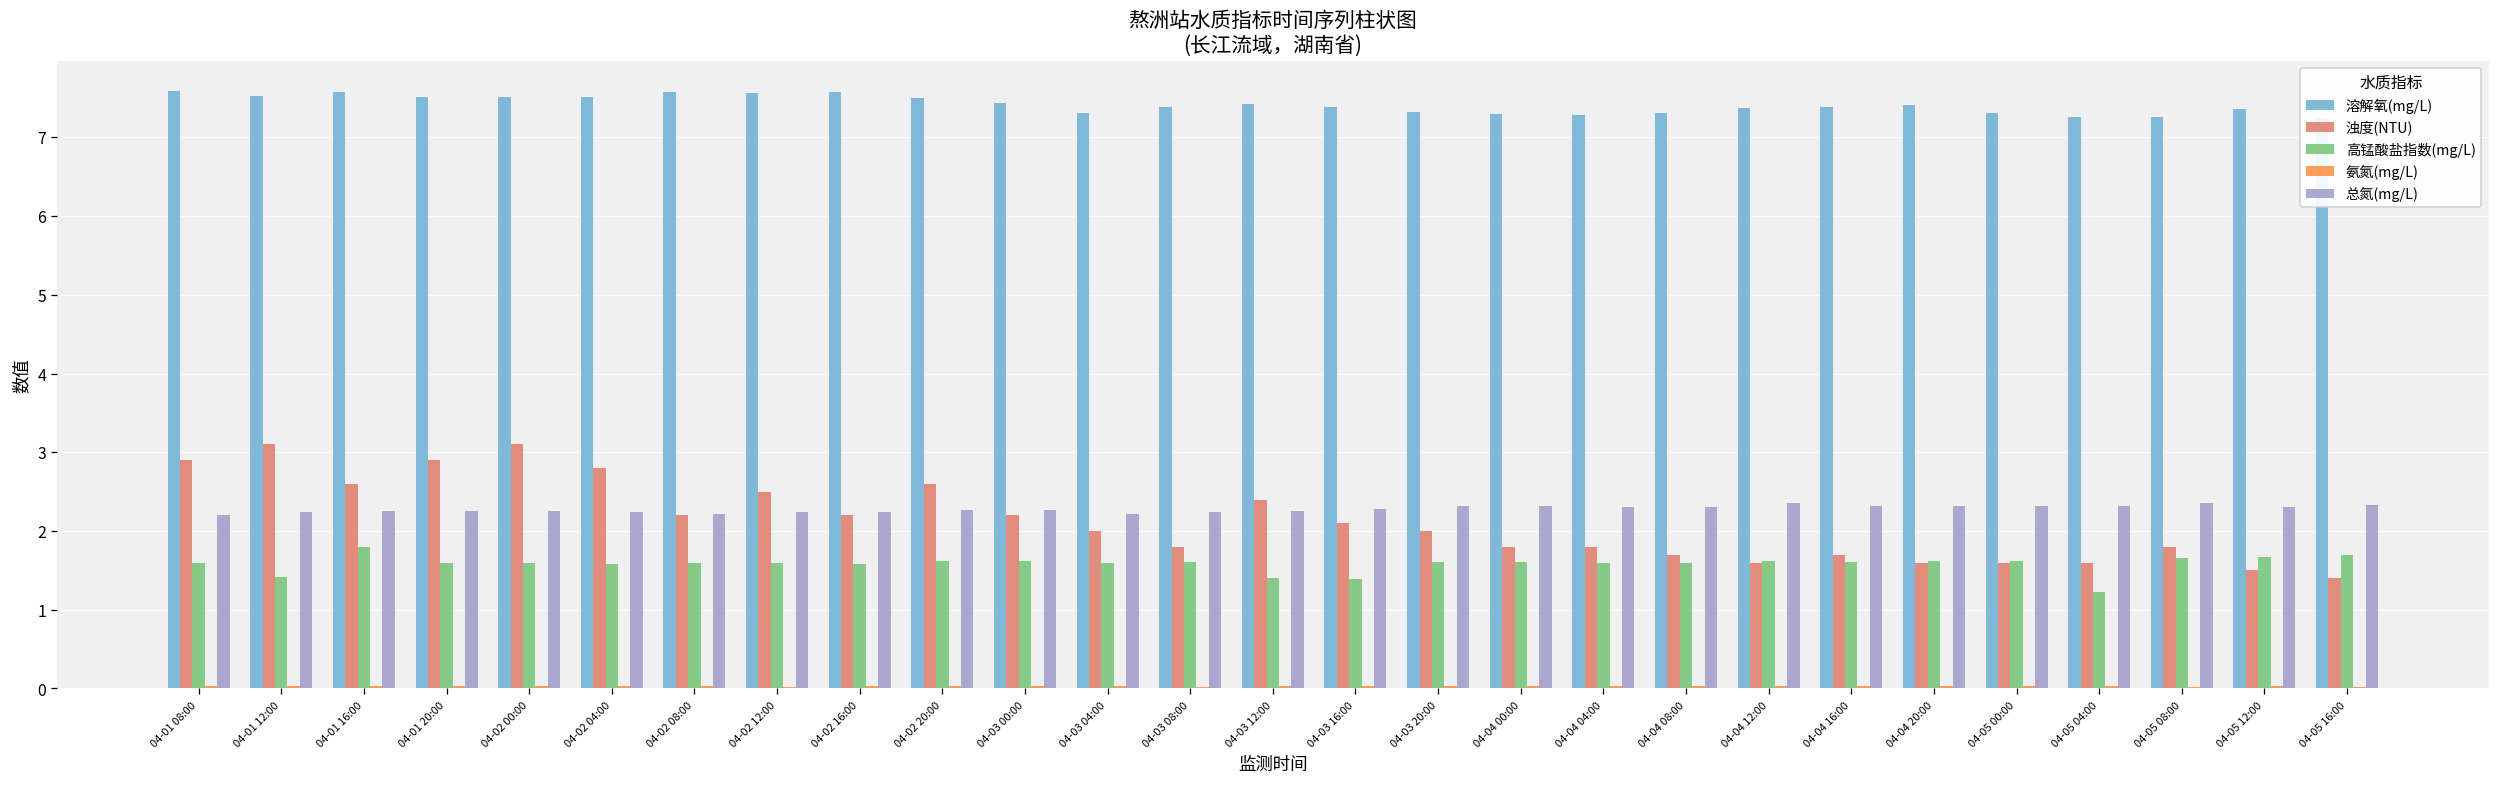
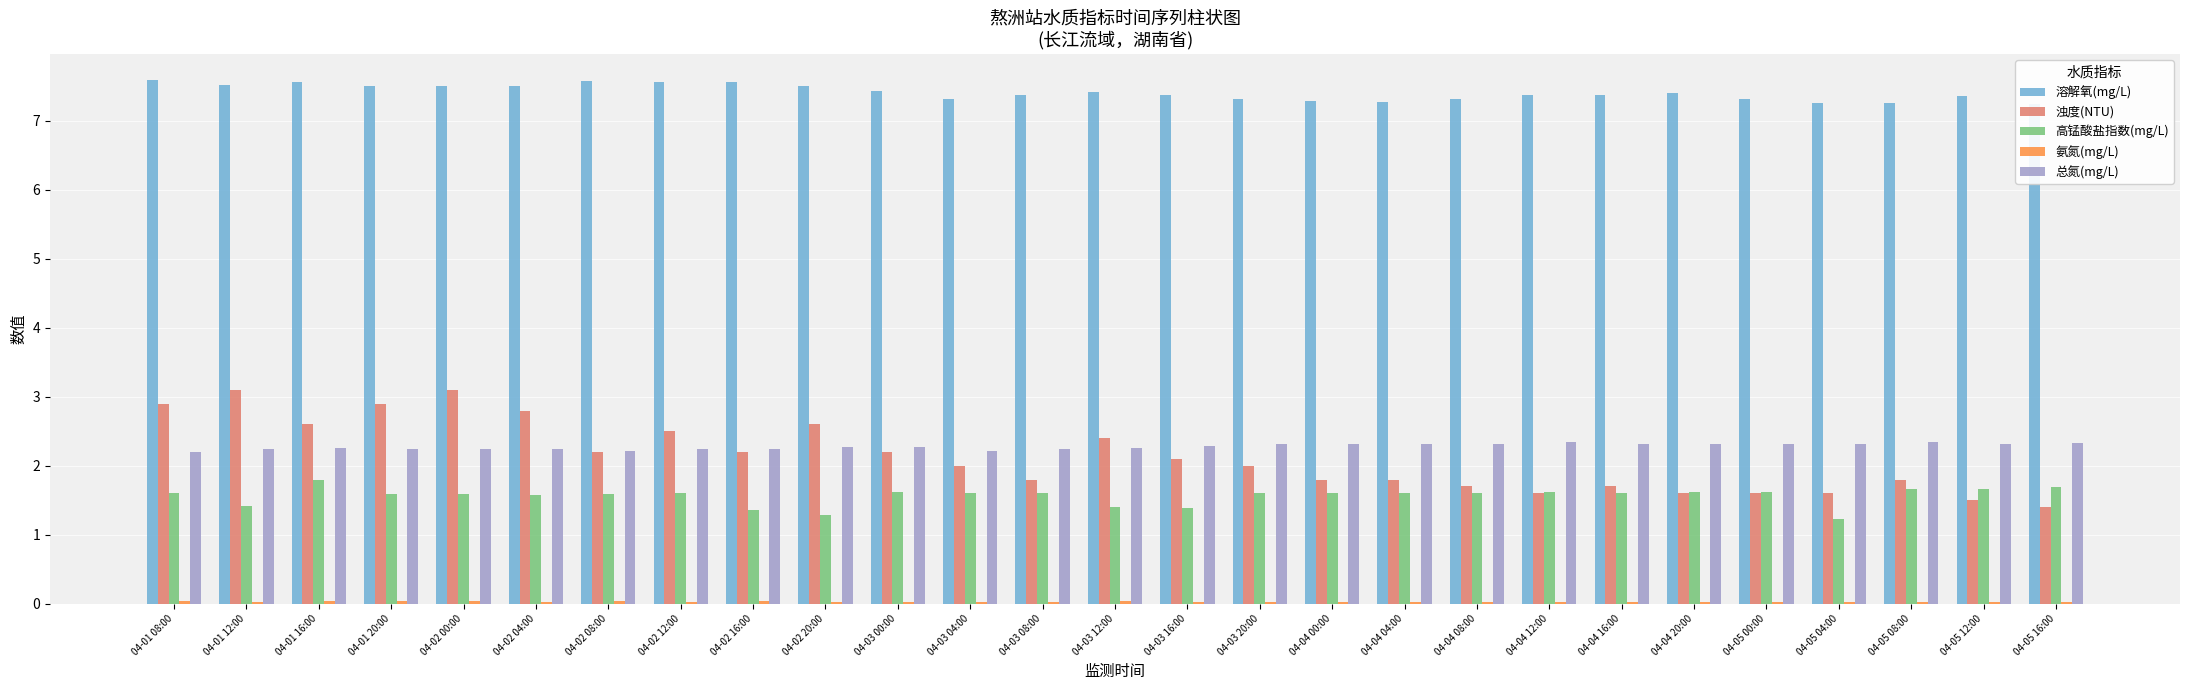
高锰酸盐指数(mg/L), 04-02 16:00: 1.6 -> 1.4
高锰酸盐指数(mg/L), 04-02 20:00: 1.6 -> 1.3
